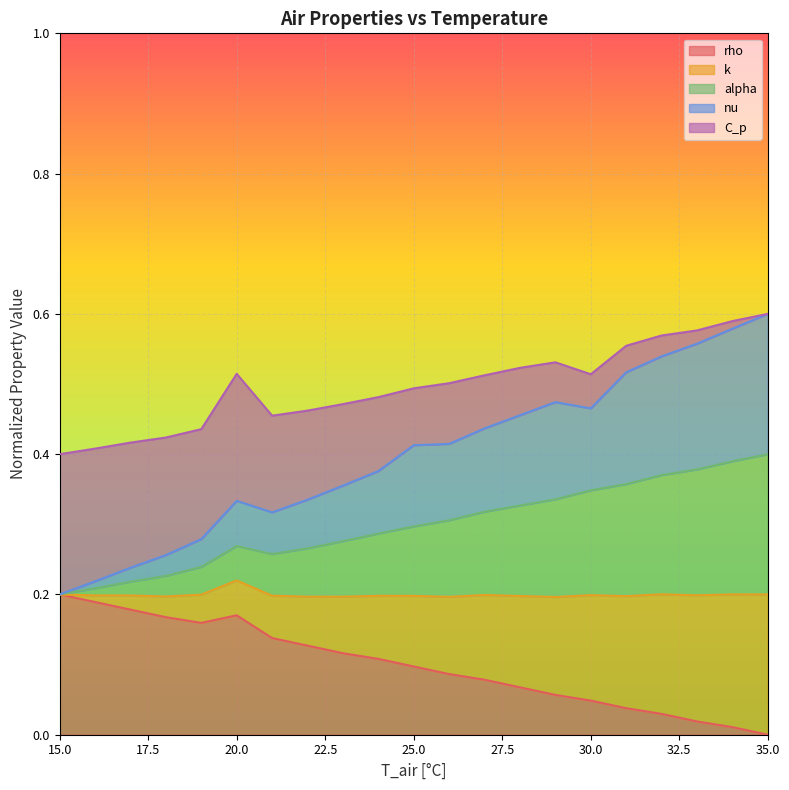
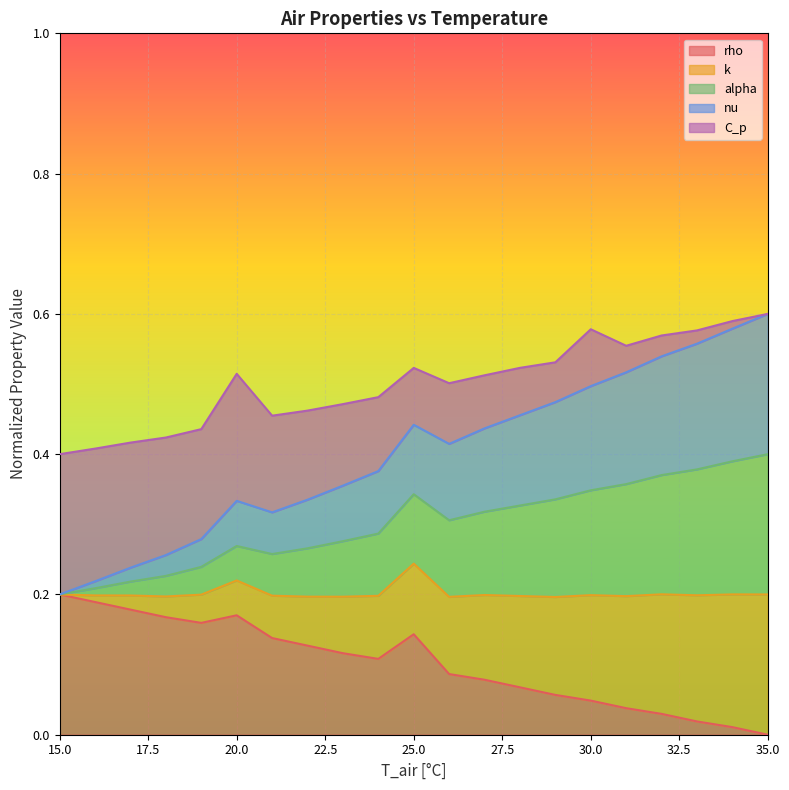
rho, 25.0: 0.10 -> 0.14
nu, 25.0: 0.12 -> 0.10
nu, 30.0: 0.12 -> 0.15
C_p, 30.0: 0.05 -> 0.08
